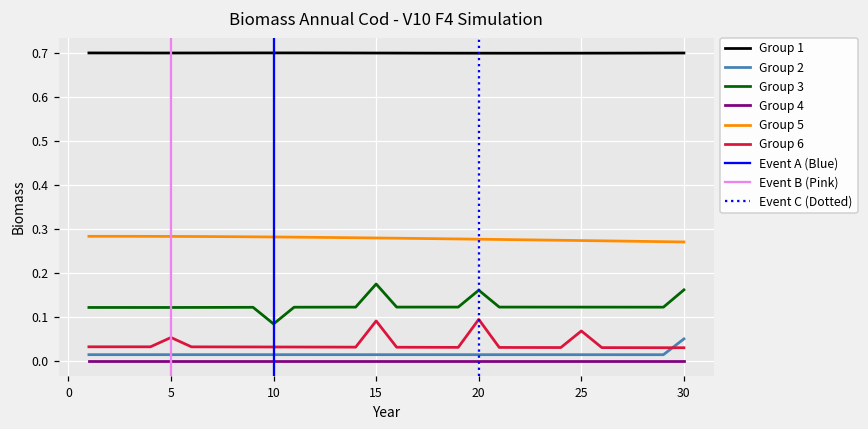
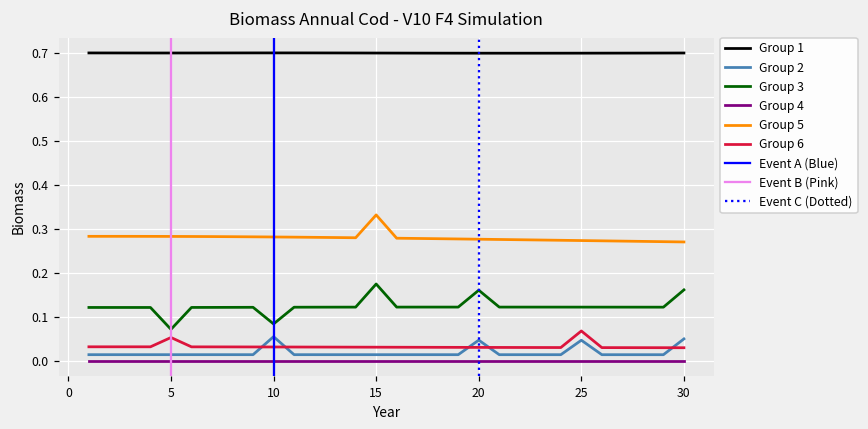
Group 3, 5: 0.12 -> 0.07
Group 2, 10: 0.01 -> 0.05
Group 5, 15: 0.28 -> 0.33
Group 6, 15: 0.09 -> 0.03
Group 2, 20: 0.01 -> 0.05
Group 6, 20: 0.09 -> 0.03
Group 2, 25: 0.01 -> 0.05
